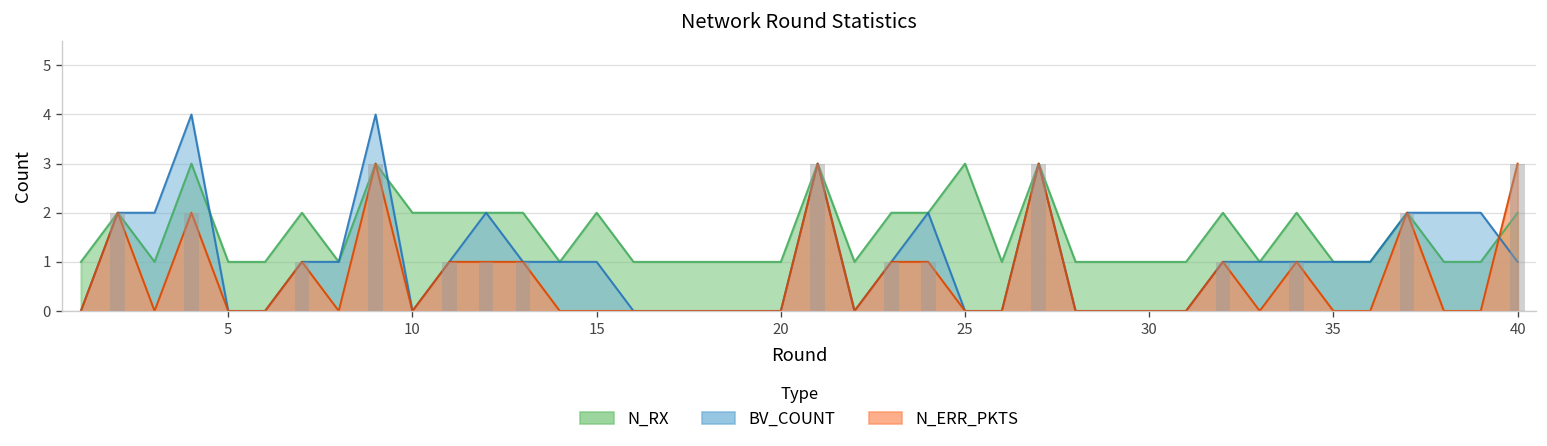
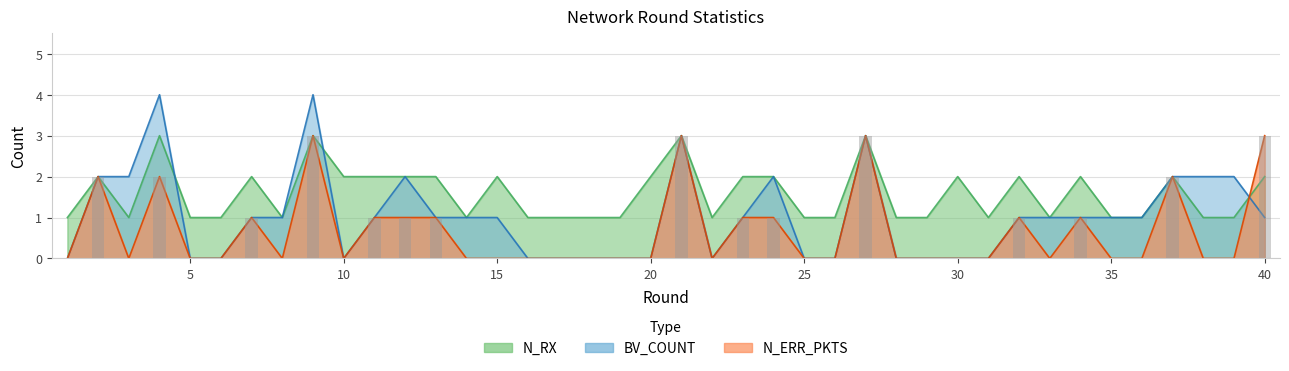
N_RX, 20: 1 -> 2
N_RX, 25: 3 -> 1
N_RX, 30: 1 -> 2
